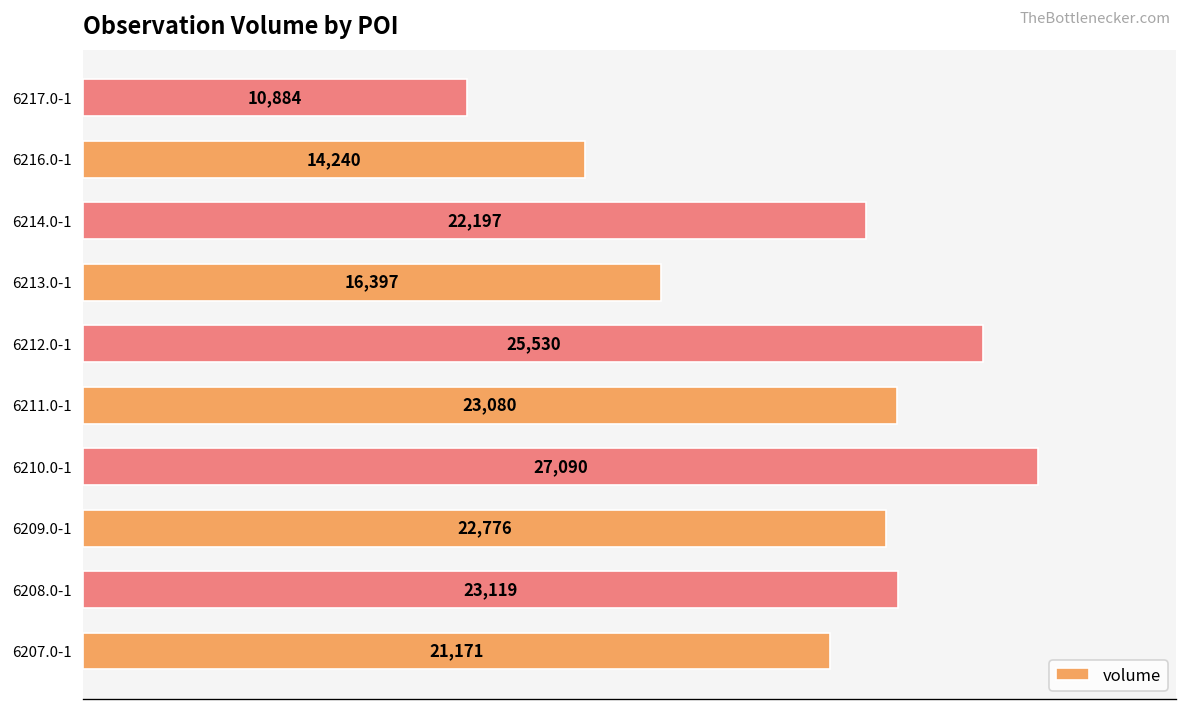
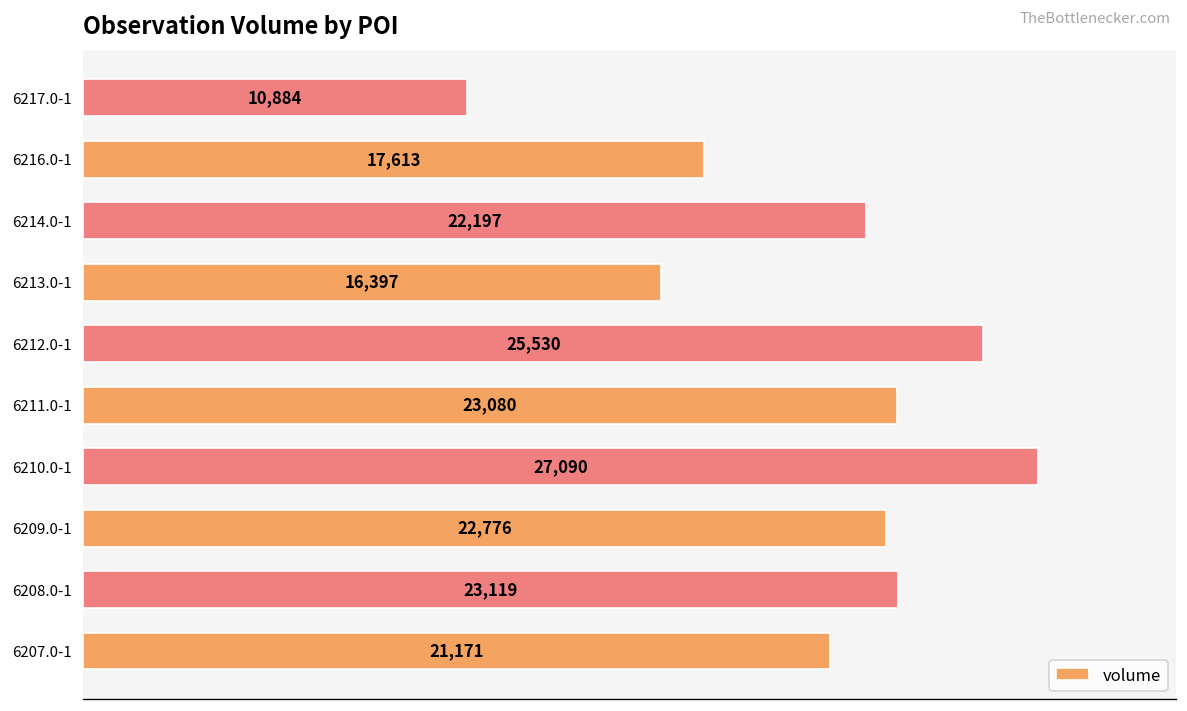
6216.0-1: 14,240 -> 17,613
